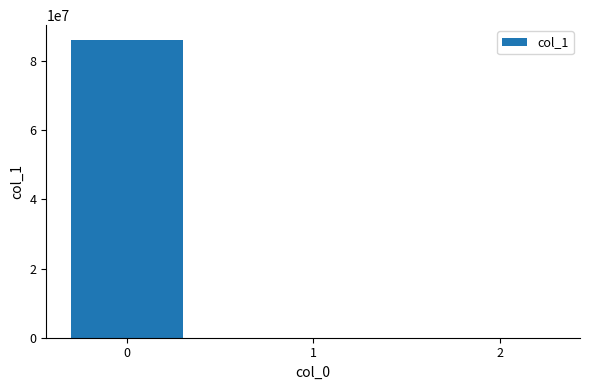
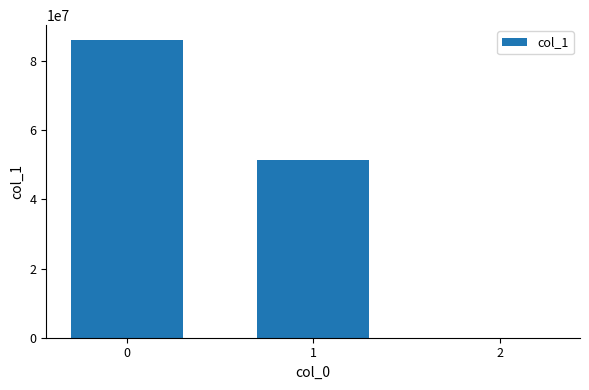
1: 0 -> 51000000
